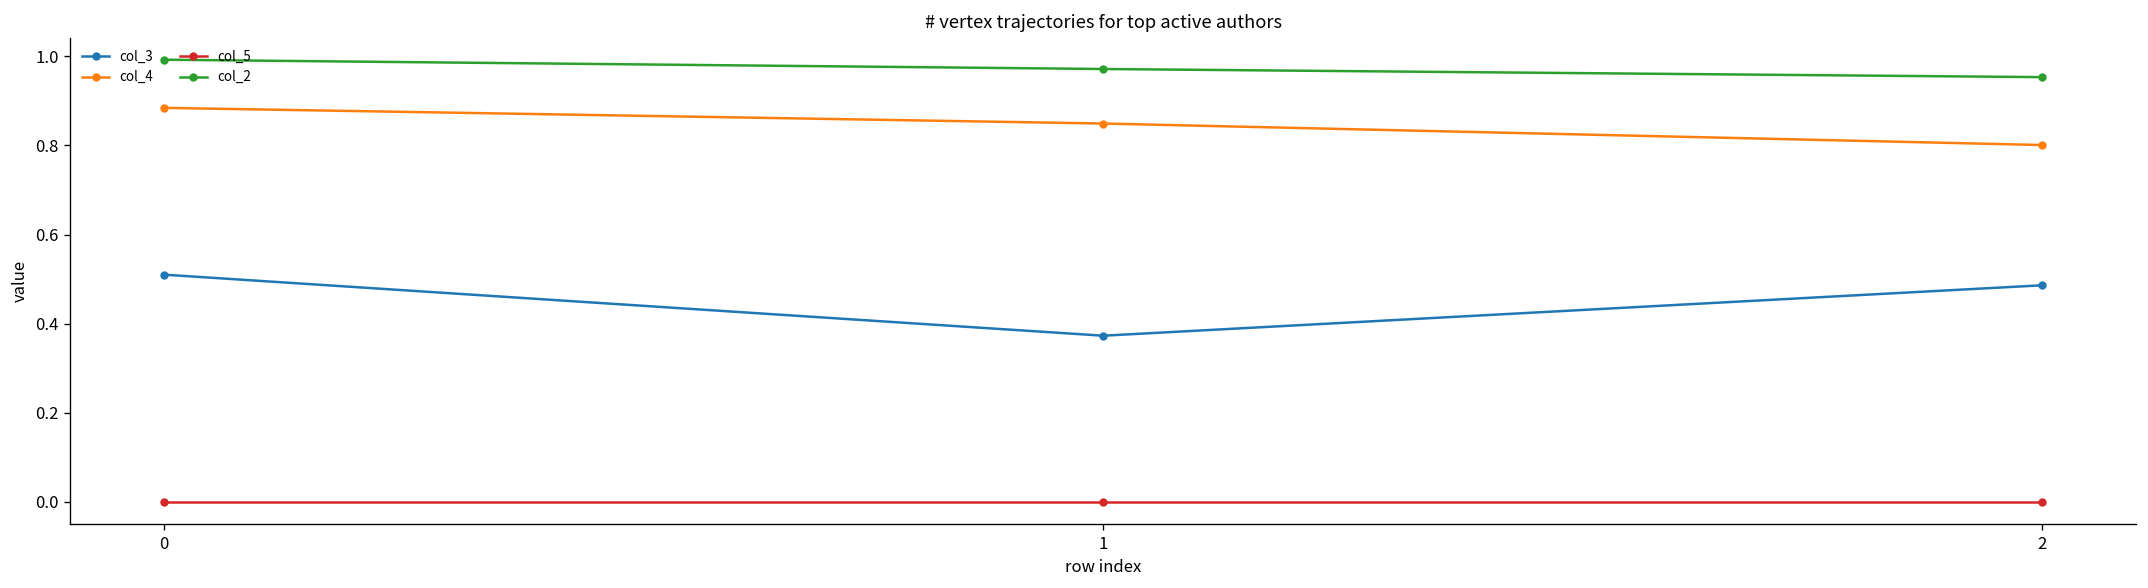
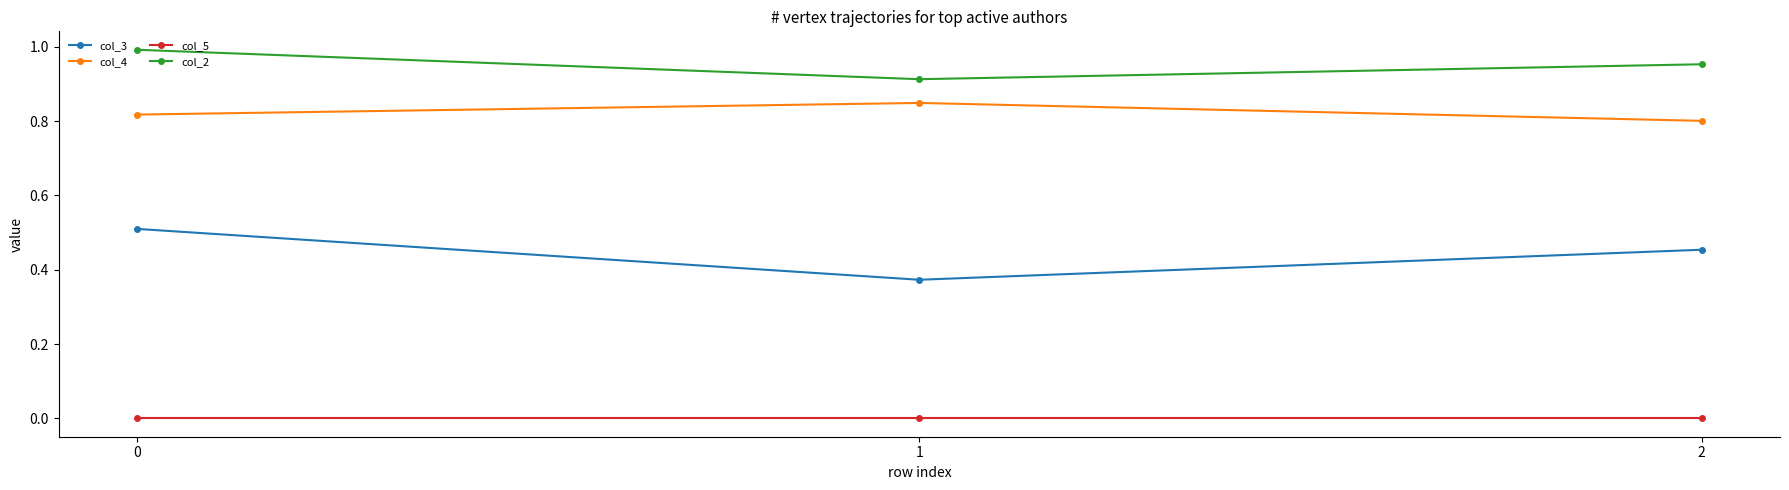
col_4, 0: 0.88 -> 0.82
col_2, 1: 0.97 -> 0.91
col_3, 2: 0.49 -> 0.45
